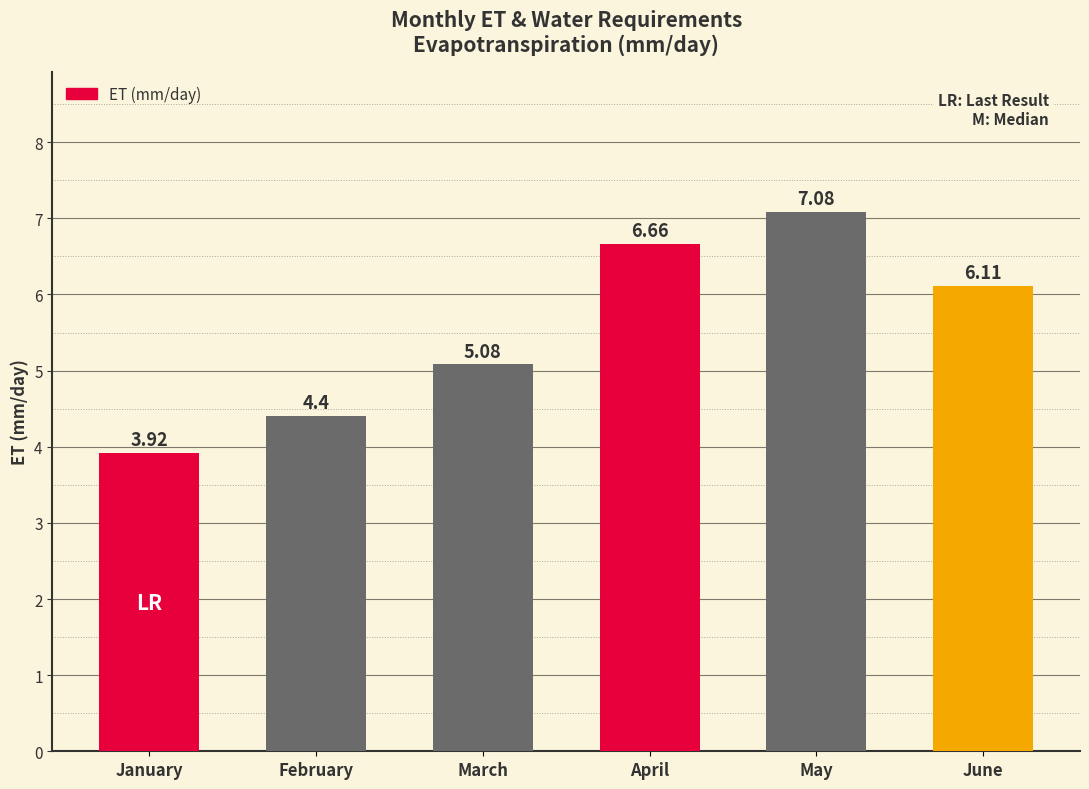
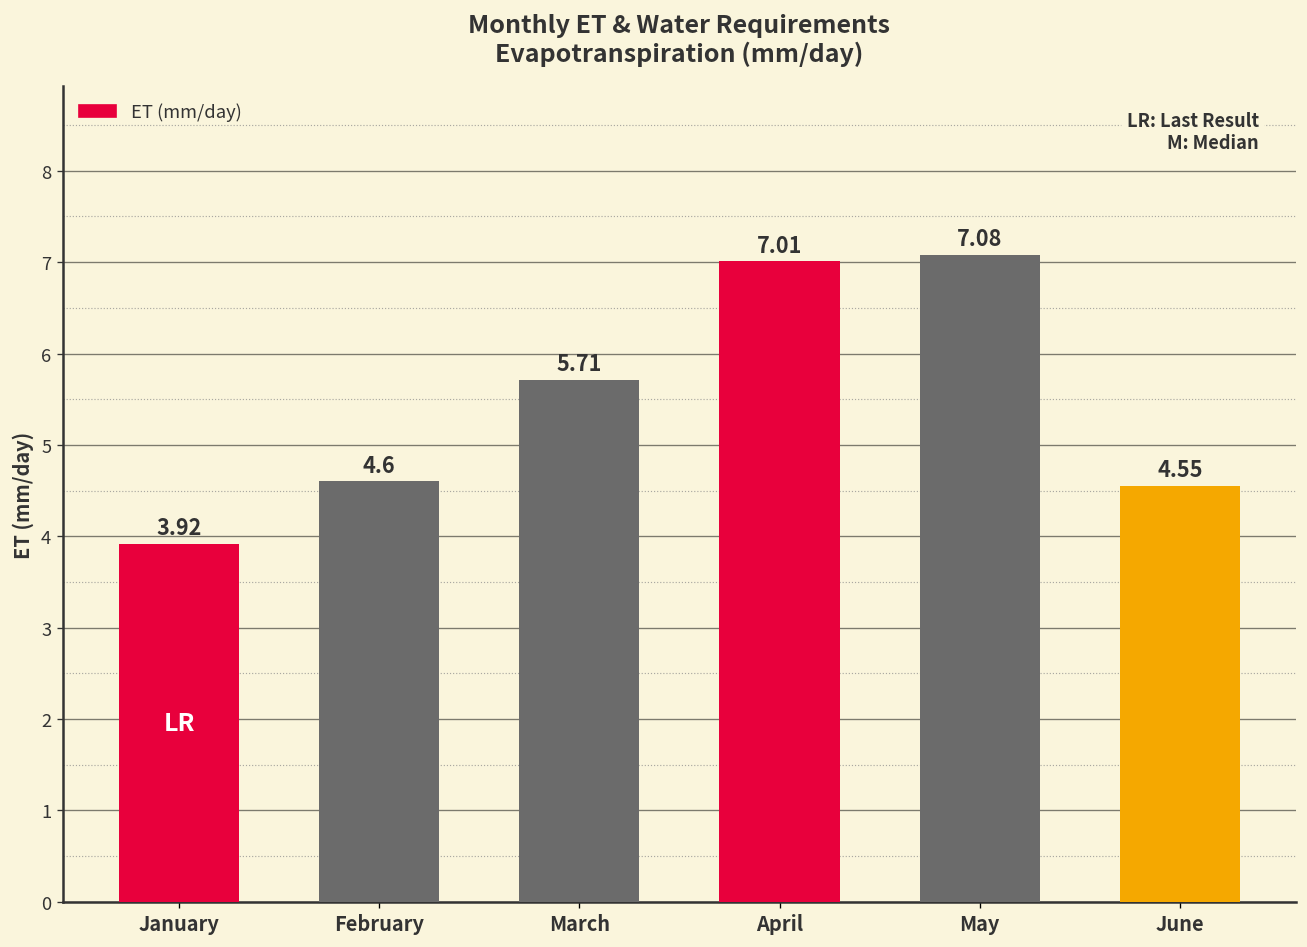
February: 4.4 -> 4.6
March: 5.08 -> 5.71
April: 6.66 -> 7.01
June: 6.11 -> 4.55
